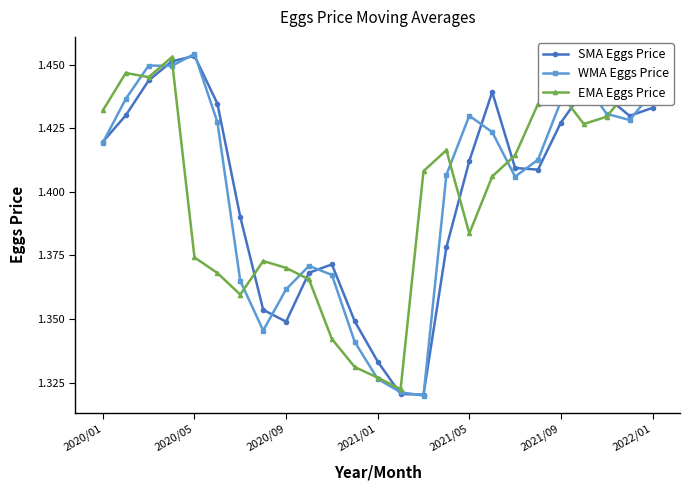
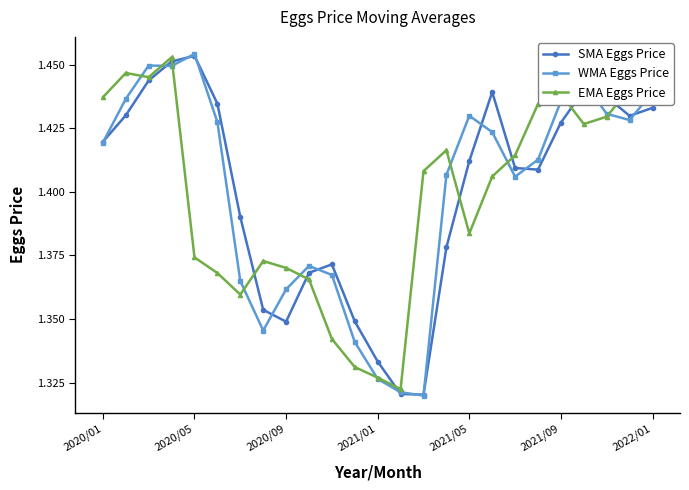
EMA Eggs Price, 2020/01: 1.432 -> 1.437
